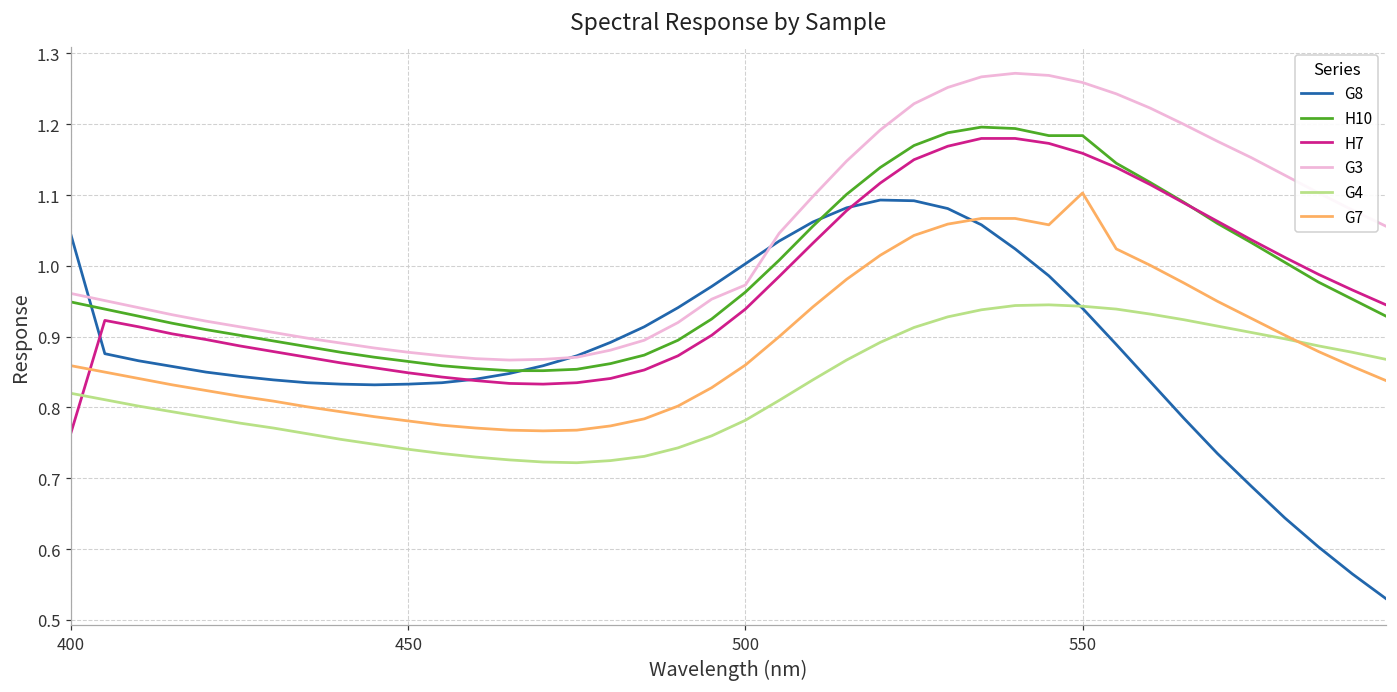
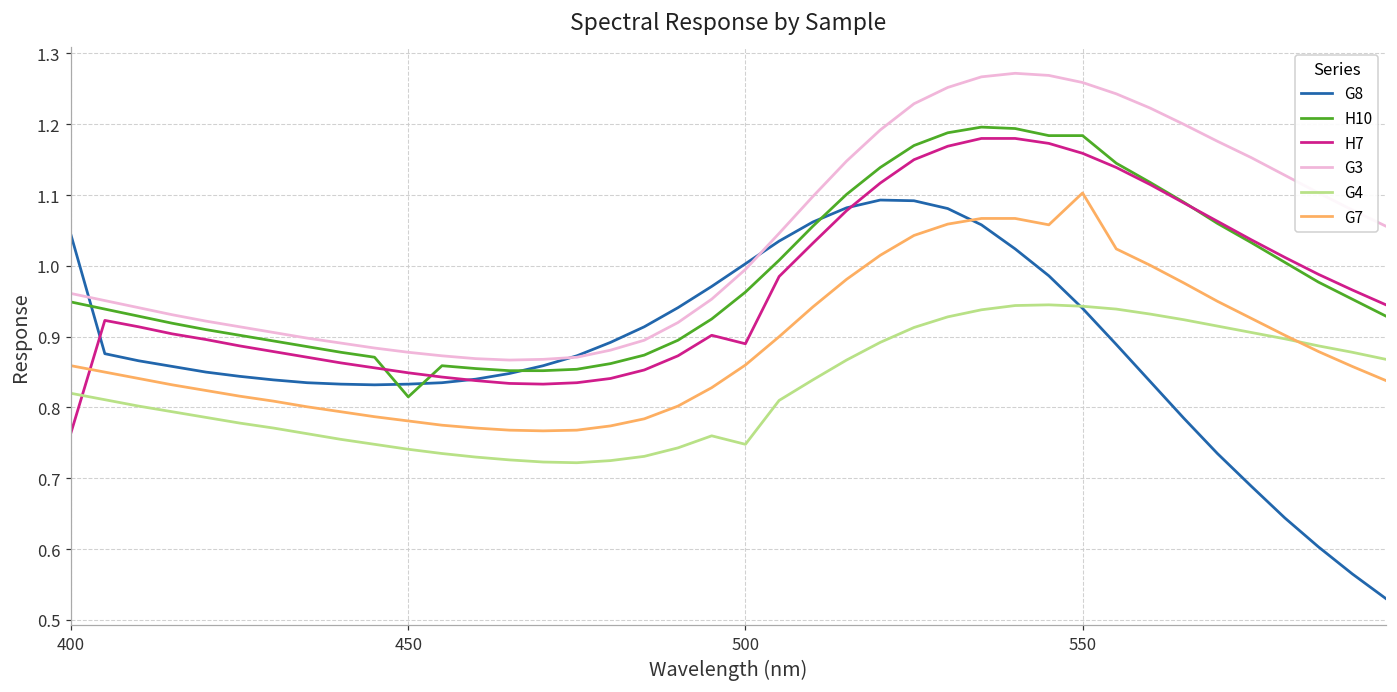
H10, 450: 0.87 -> 0.82
H7, 500: 0.94 -> 0.89
G3, 500: 0.97 -> 1.00
G4, 500: 0.78 -> 0.75
